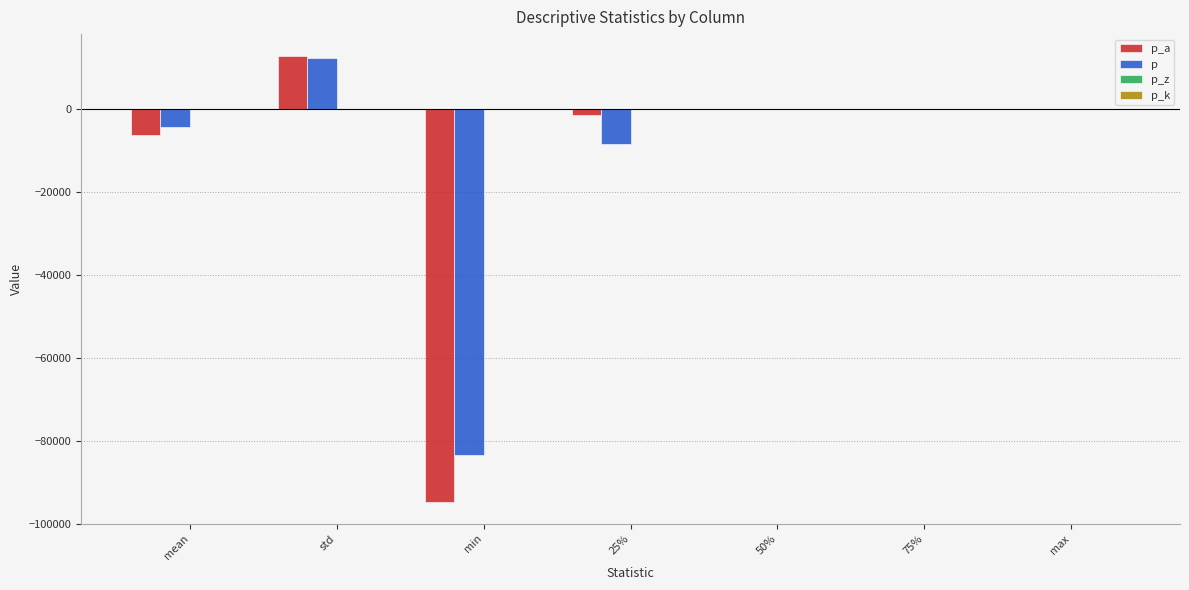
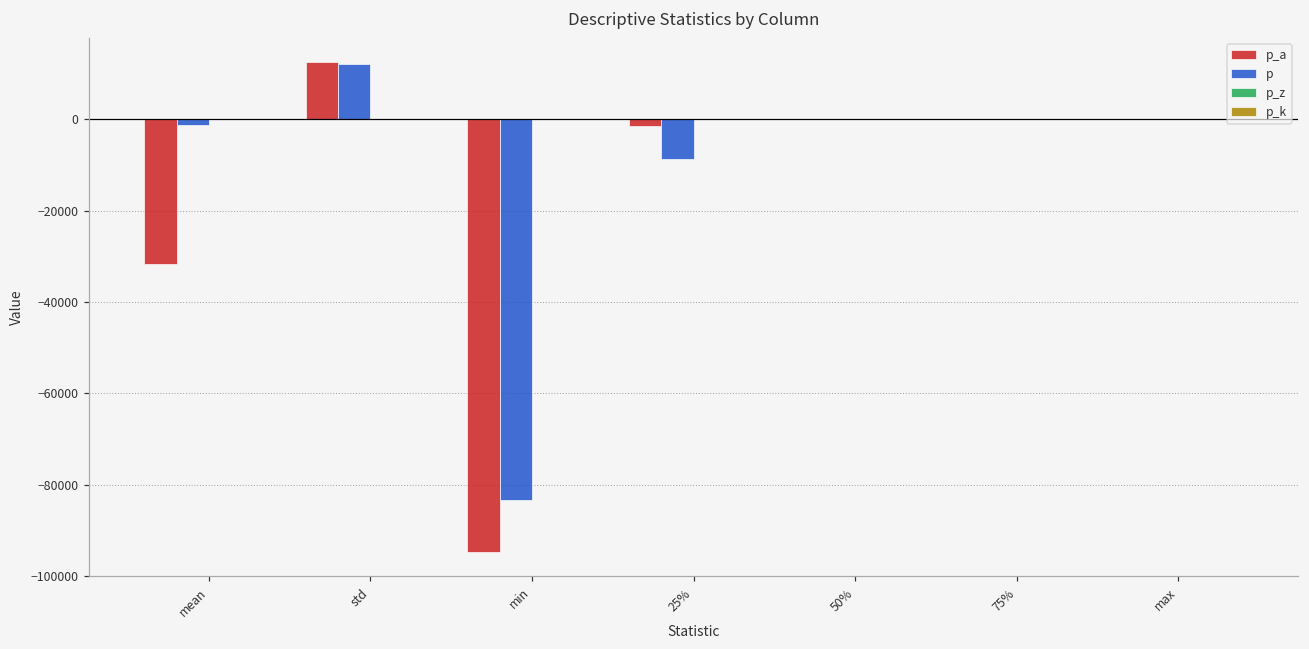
p_a, mean: -6000 -> -32000
p, mean: -4000 -> -1000
